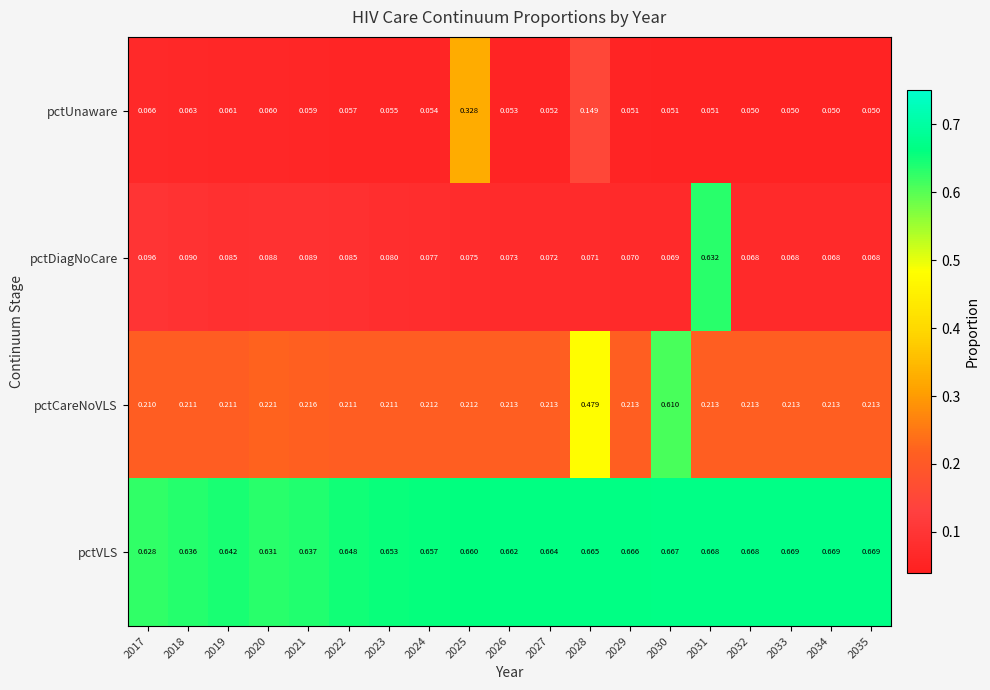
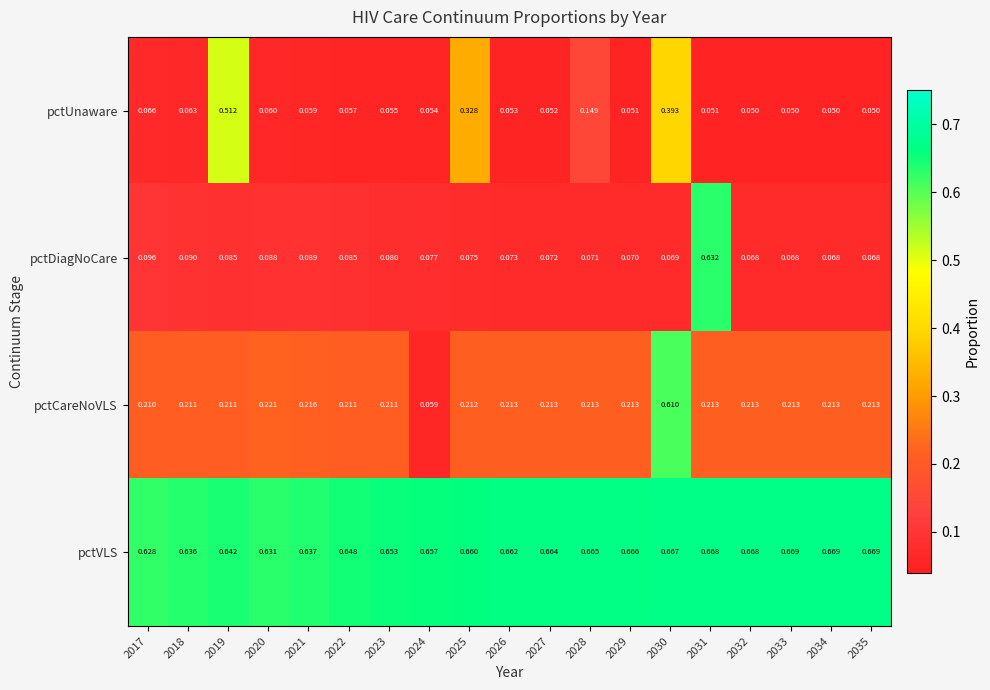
pctUnaware, 2019: 0.061 -> 0.512
pctUnaware, 2030: 0.051 -> 0.393
pctCareNoVLS, 2024: 0.212 -> 0.059
pctCareNoVLS, 2028: 0.479 -> 0.213
